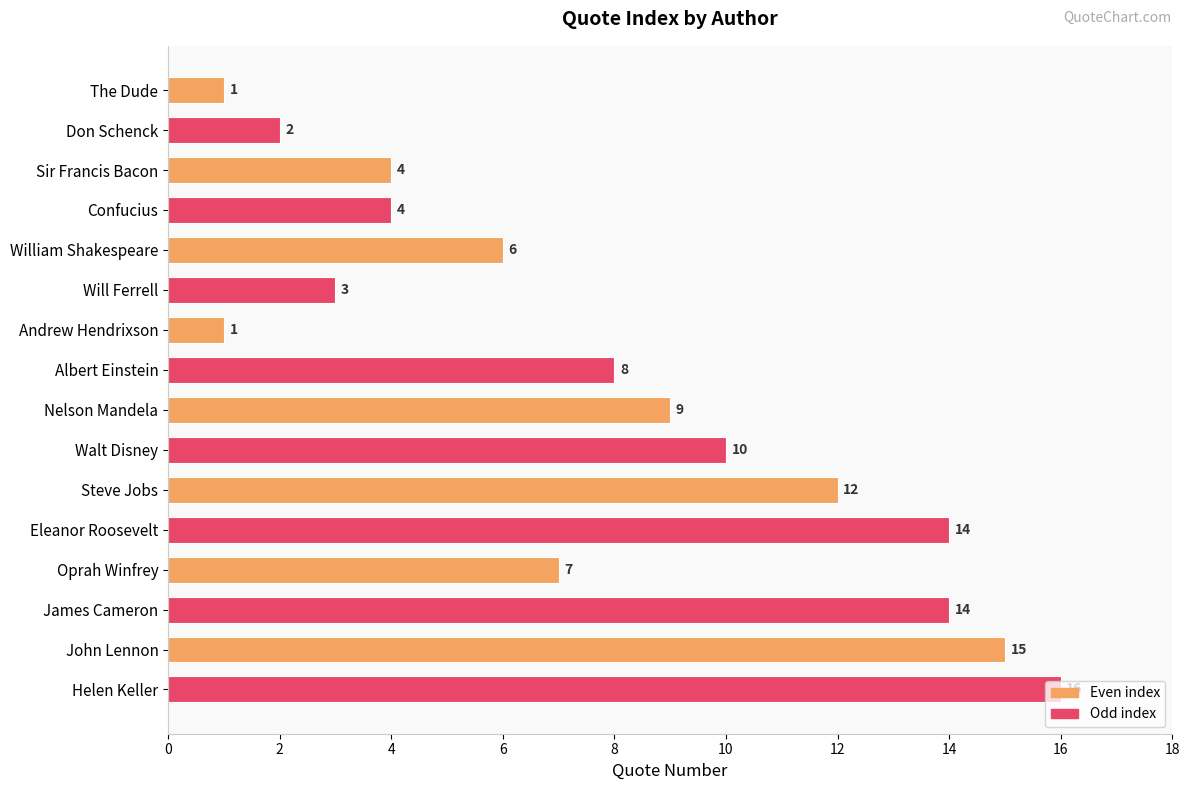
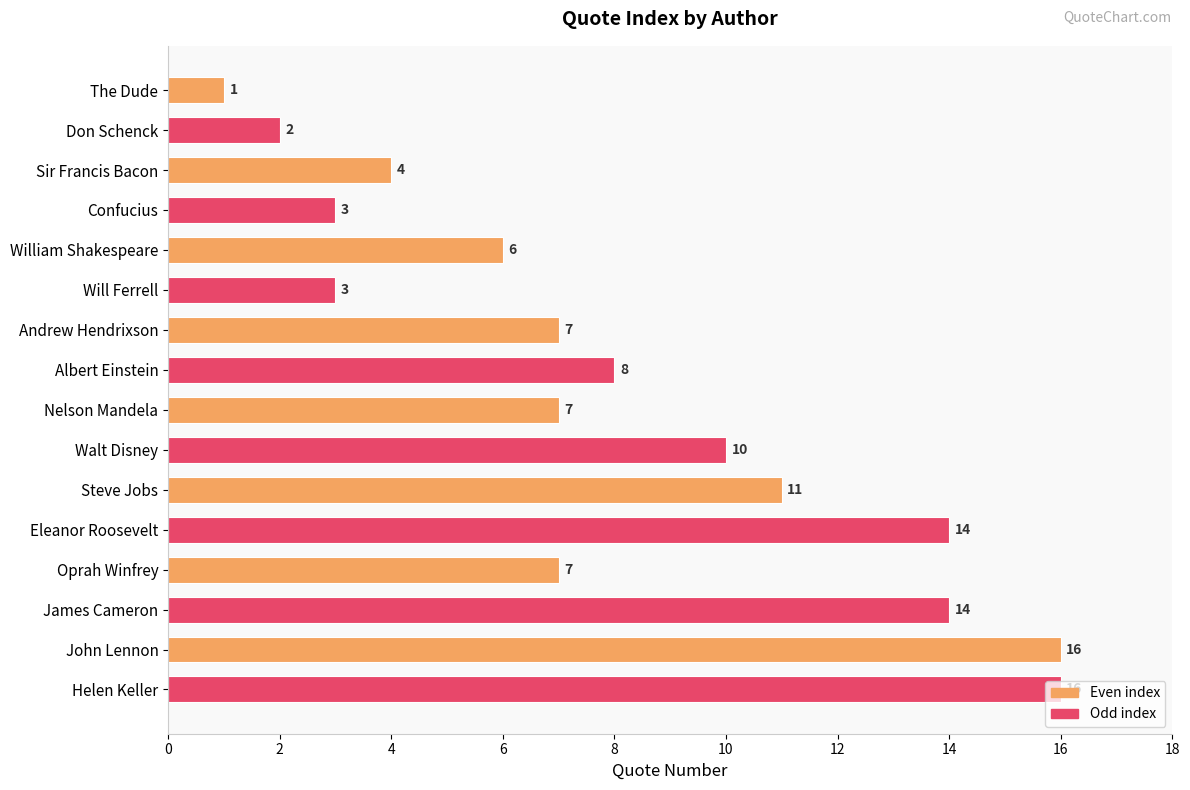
Confucius: 4 -> 3
Andrew Hendrixson: 1 -> 7
Nelson Mandela: 9 -> 7
Steve Jobs: 12 -> 11
John Lennon: 15 -> 16
